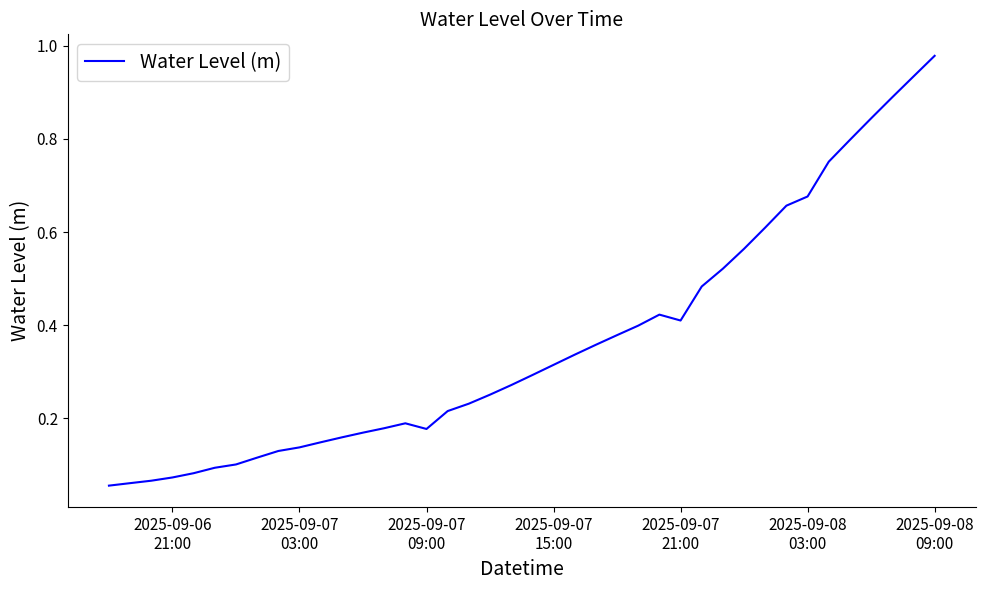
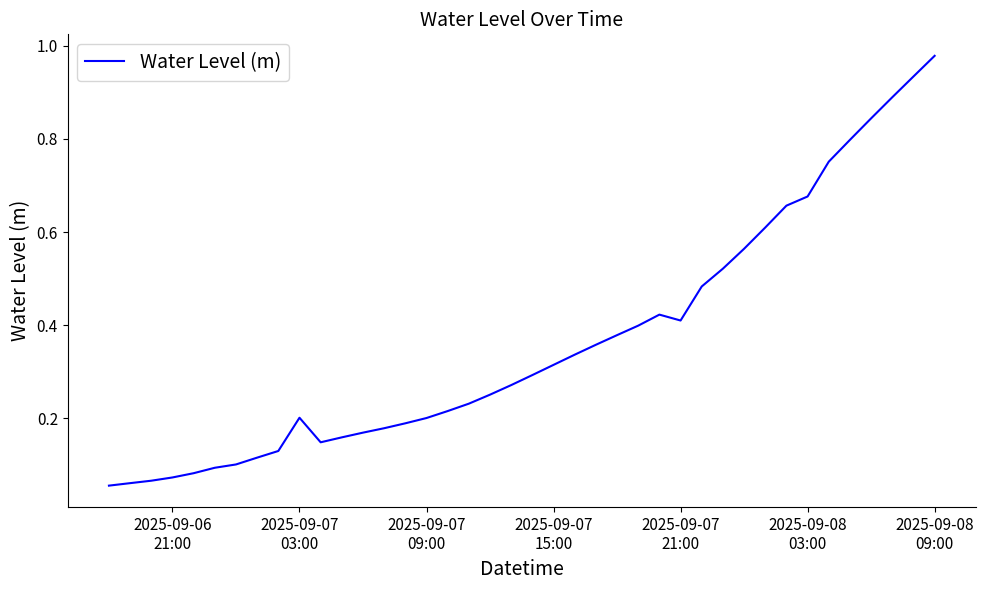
2025-09-07 03:00: 0.14 -> 0.20
2025-09-07 09:00: 0.18 -> 0.20
